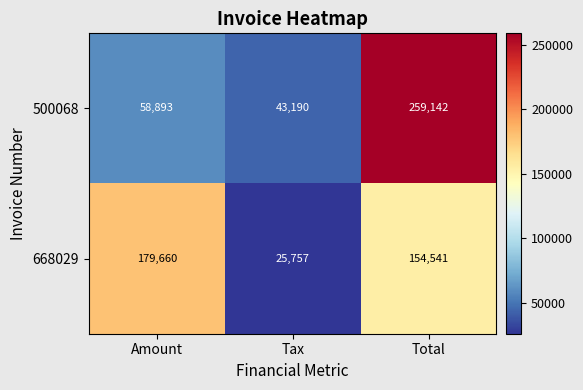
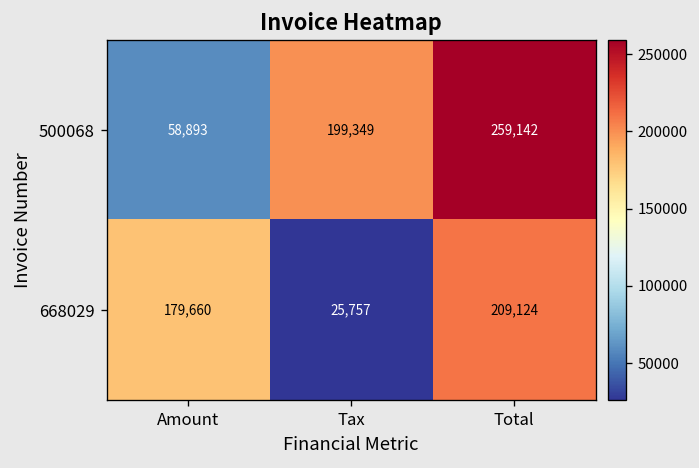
500068, Tax: 43,190 -> 199,349
668029, Total: 154,541 -> 209,124
